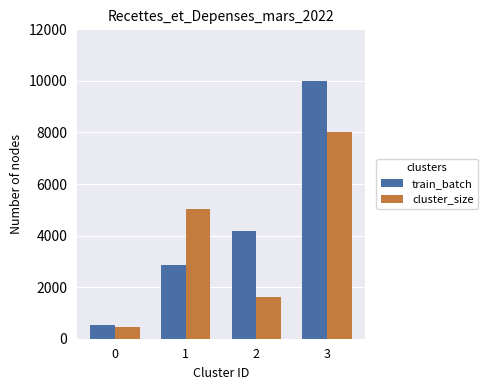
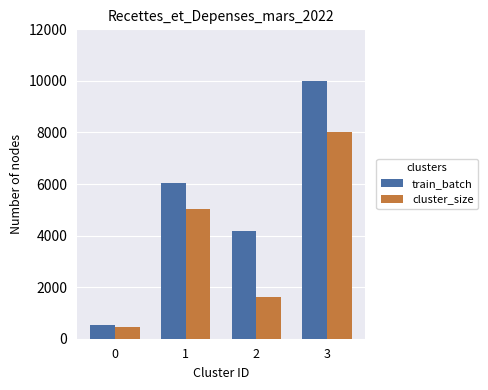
train_batch, 1: 2900 -> 6100
